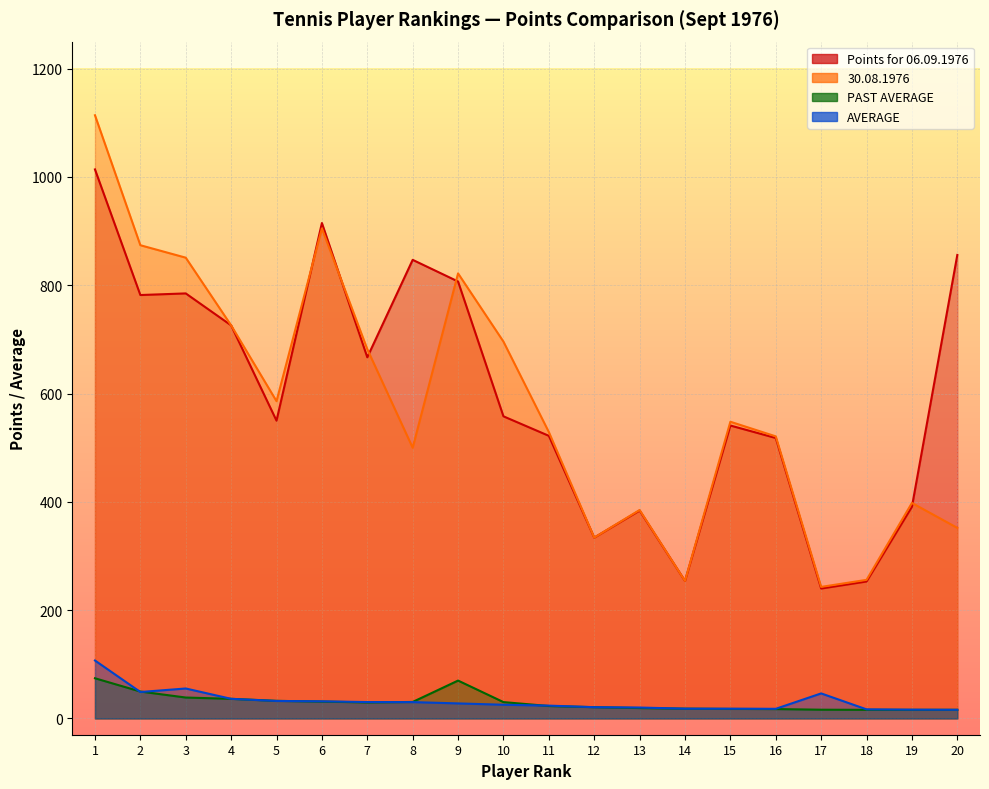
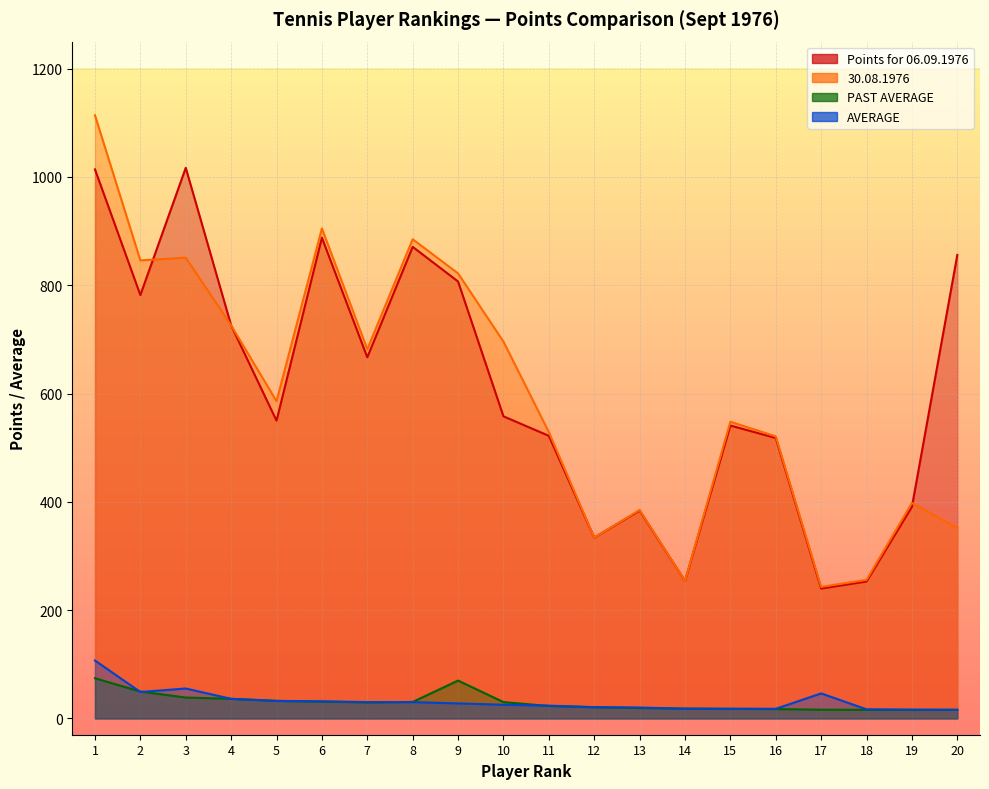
30.08.1976, 2: 870 -> 850
Points for 06.09.1976, 3: 790 -> 1020
Points for 06.09.1976, 6: 920 -> 890
Points for 06.09.1976, 8: 850 -> 870
30.08.1976, 8: 500 -> 890
